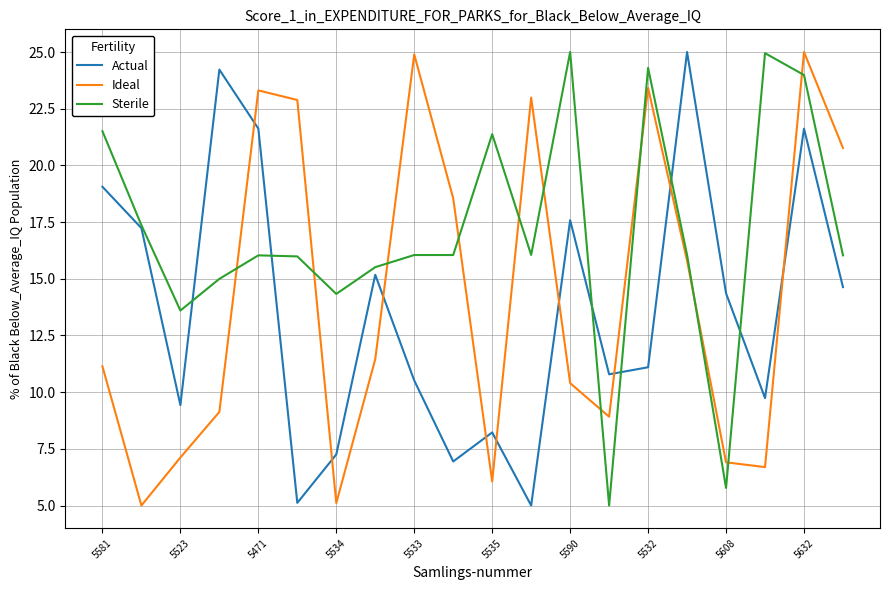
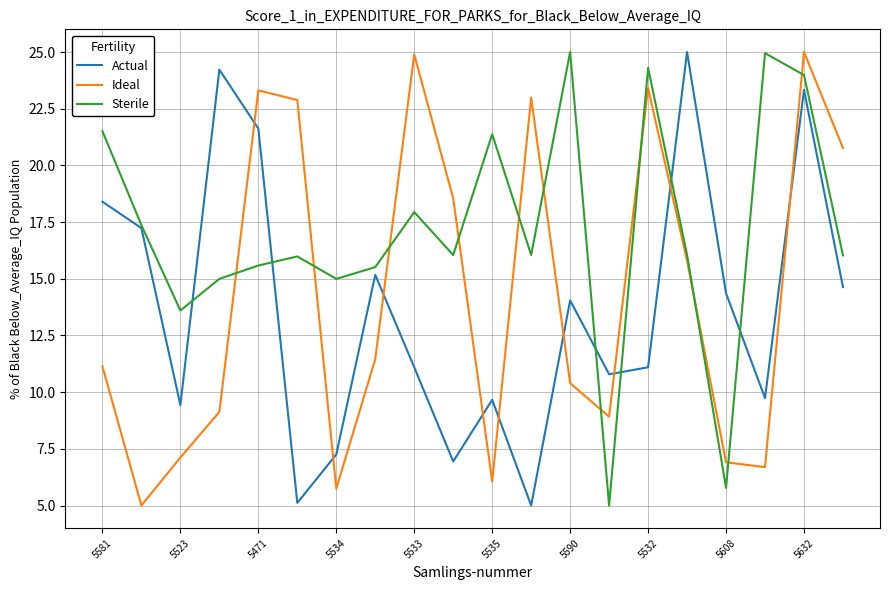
Actual, 5581: 19.1 -> 18.4
Sterile, 5471: 16.0 -> 15.6
Ideal, 5534: 5.1 -> 5.7
Sterile, 5534: 14.3 -> 15.0
Actual, 5533: 10.5 -> 11.1
Sterile, 5533: 16.0 -> 17.9
Actual, 5535: 8.2 -> 9.7
Actual, 5590: 17.6 -> 14.0
Actual, 5632: 21.6 -> 23.3
